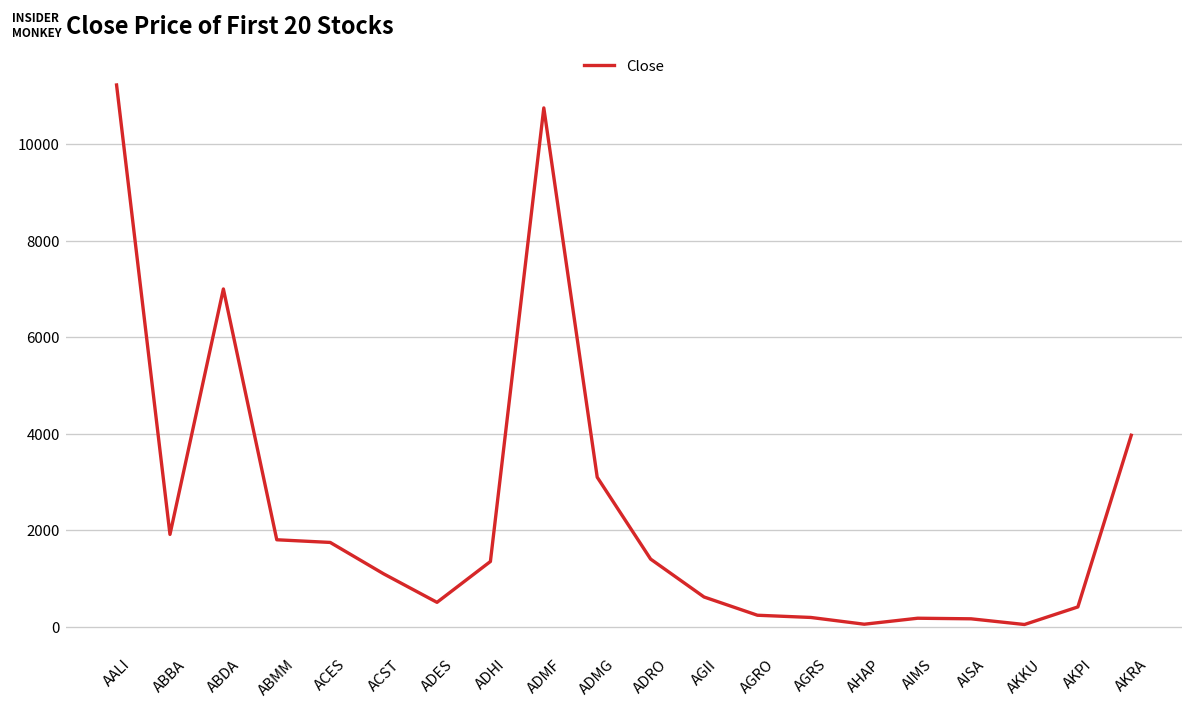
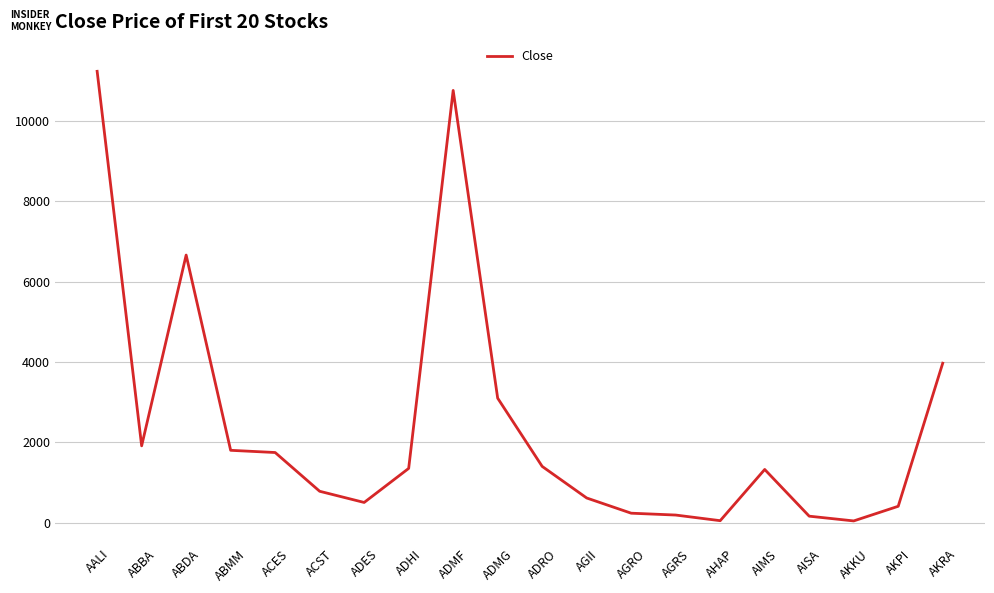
ABDA: 7000 -> 6700
ACST: 1100 -> 800
AIMS: 200 -> 1300
